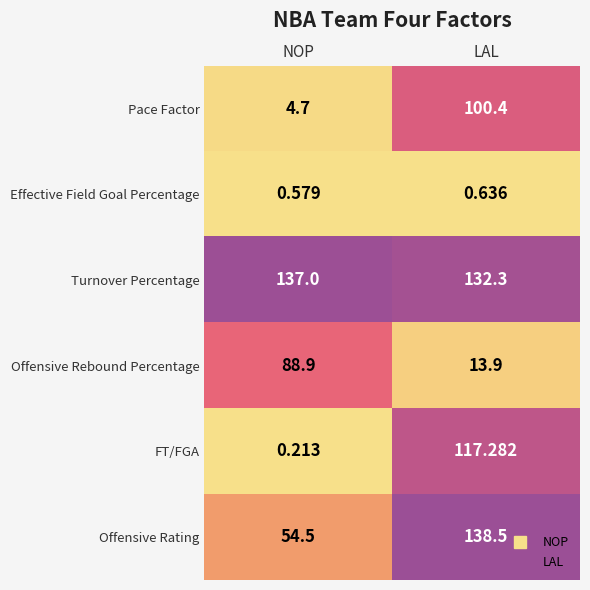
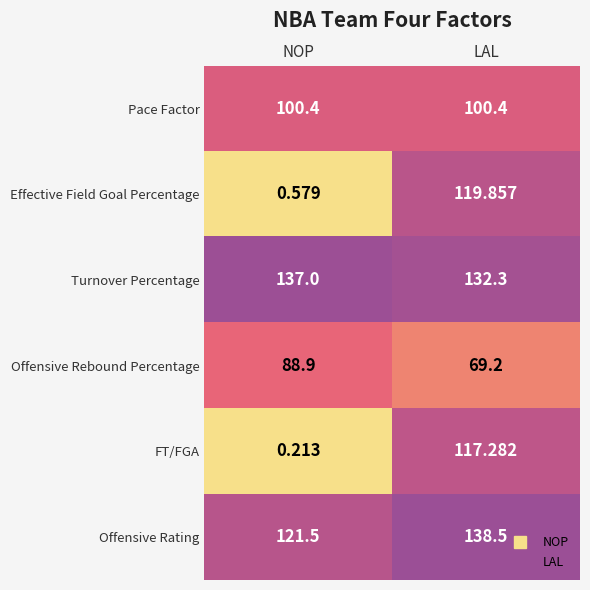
Pace Factor, NOP: 4.7 -> 100.4
Effective Field Goal Percentage, LAL: 0.636 -> 119.857
Offensive Rebound Percentage, LAL: 13.9 -> 69.2
Offensive Rating, NOP: 54.5 -> 121.5
